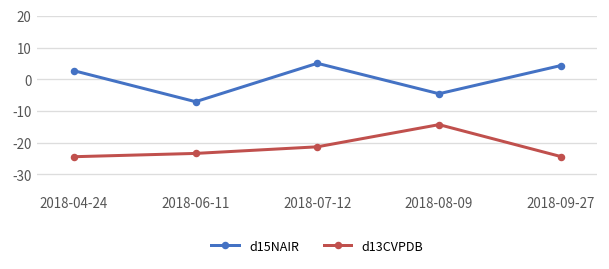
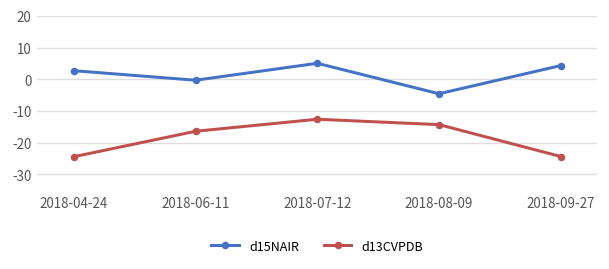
d15NAIR, 2018-06-11: -7 -> 0
d13CVPDB, 2018-06-11: -23 -> -16
d13CVPDB, 2018-07-12: -21 -> -13
